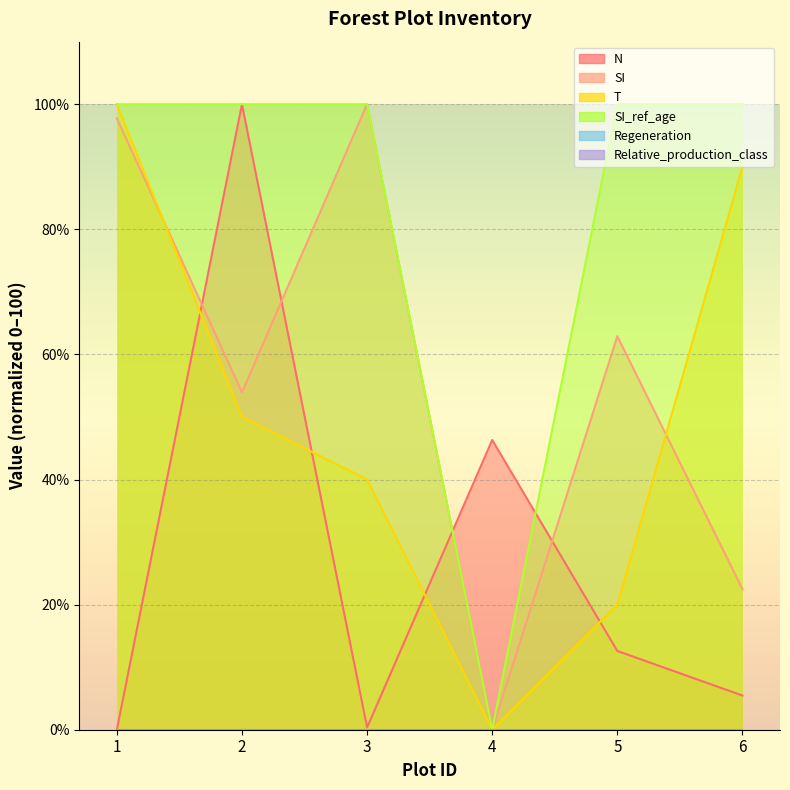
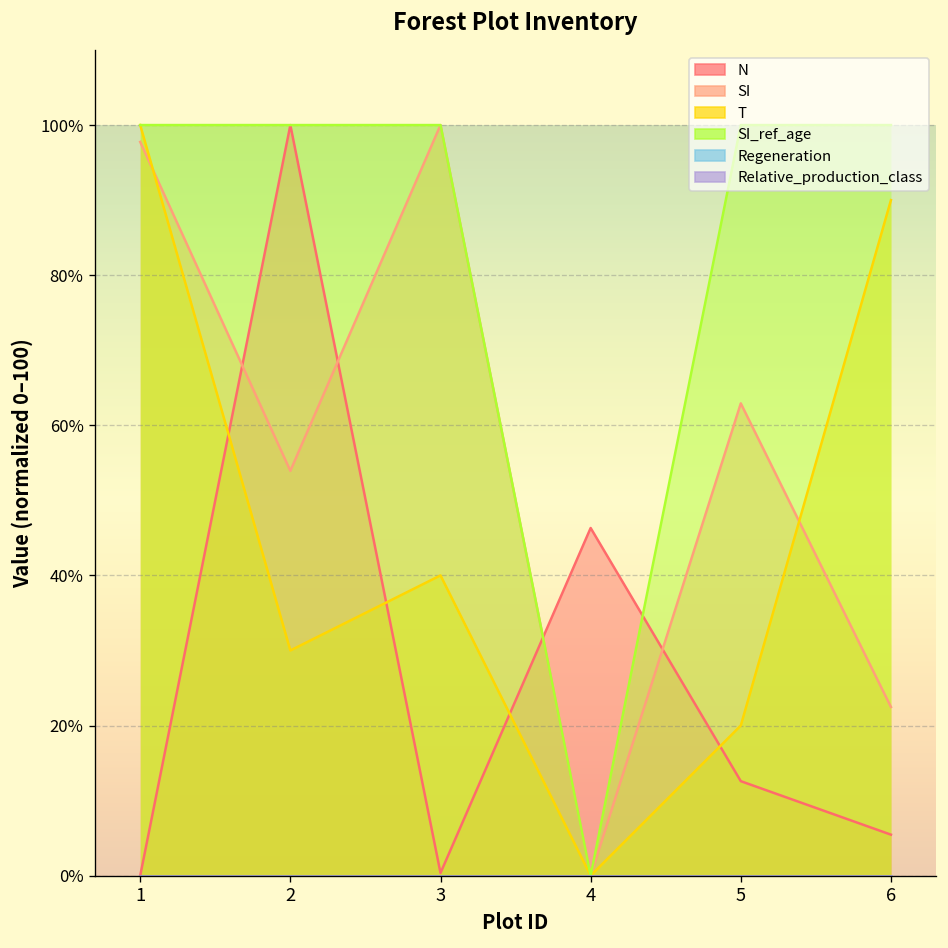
T, 2: 50% -> 30%
